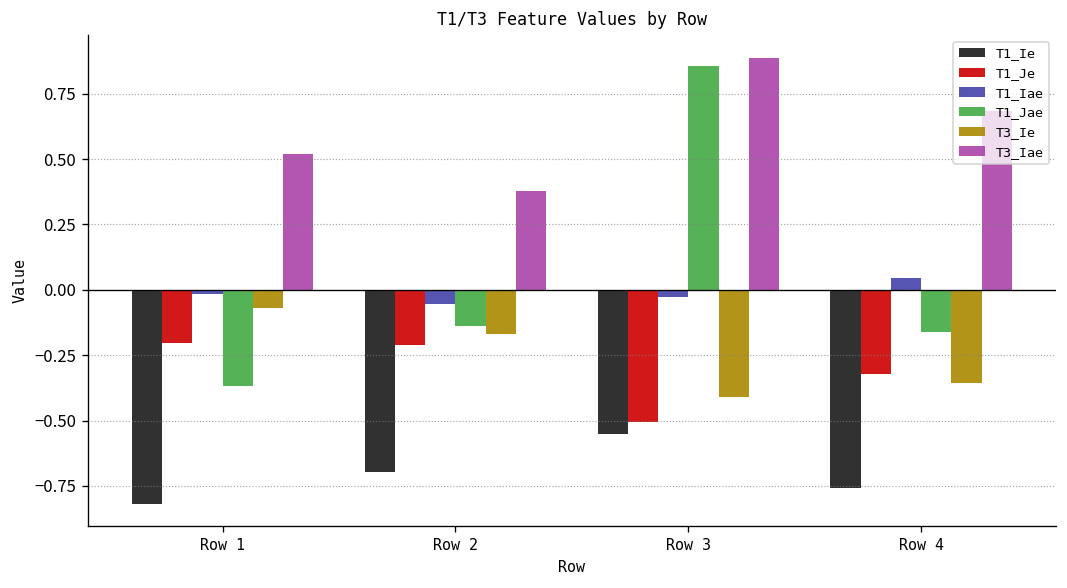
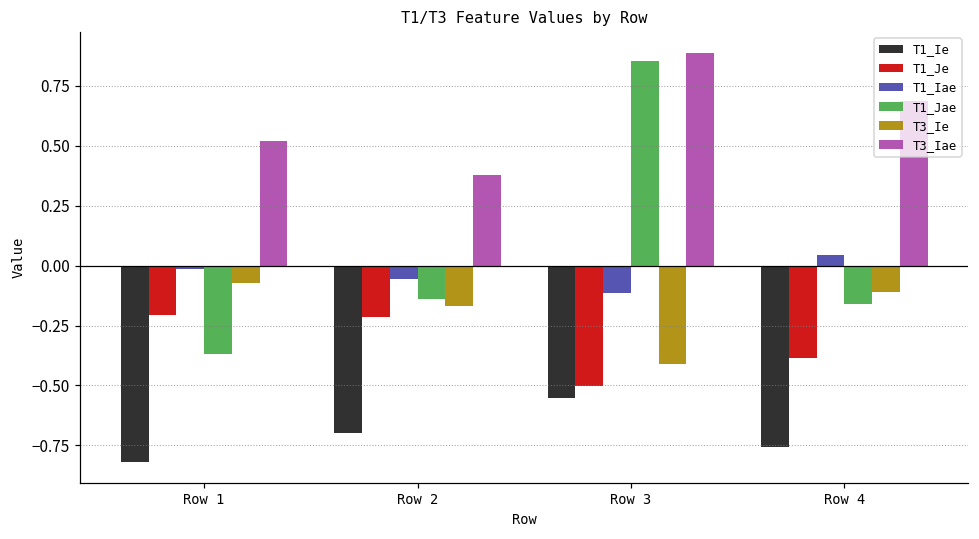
T1_Iae, Row 3: -0.03 -> -0.11
T1_Je, Row 4: -0.32 -> -0.39
T3_Ie, Row 4: -0.36 -> -0.11
